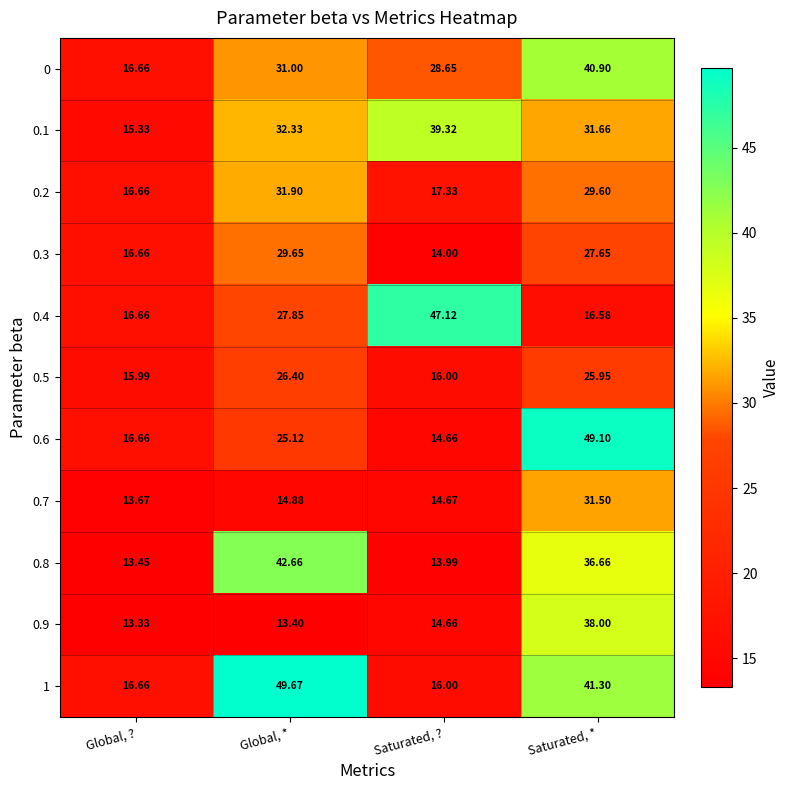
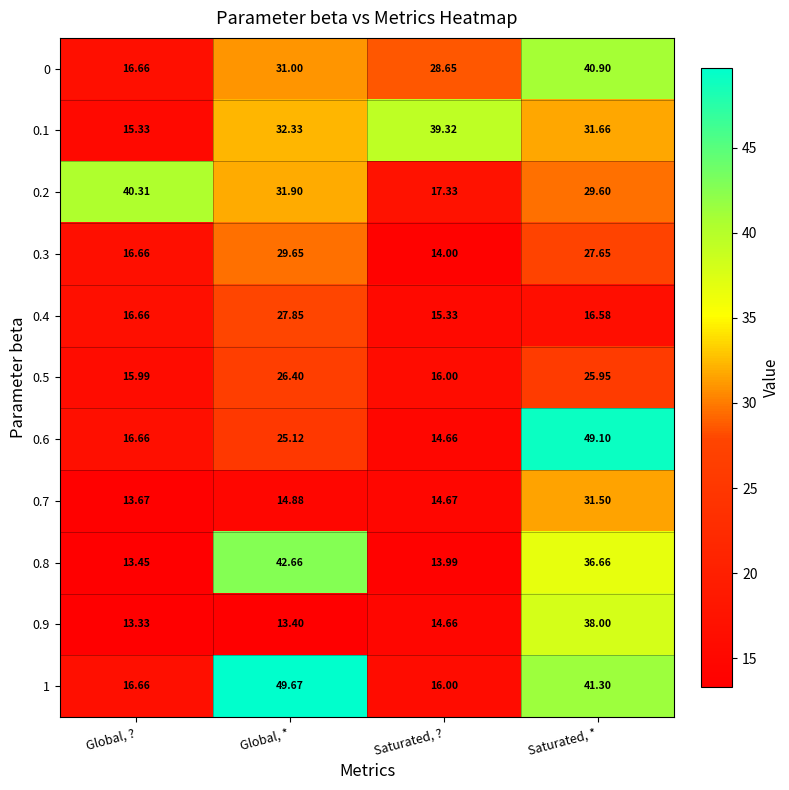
0.2, Global, ?: 16.66 -> 40.31
0.4, Saturated, ?: 47.12 -> 15.33
